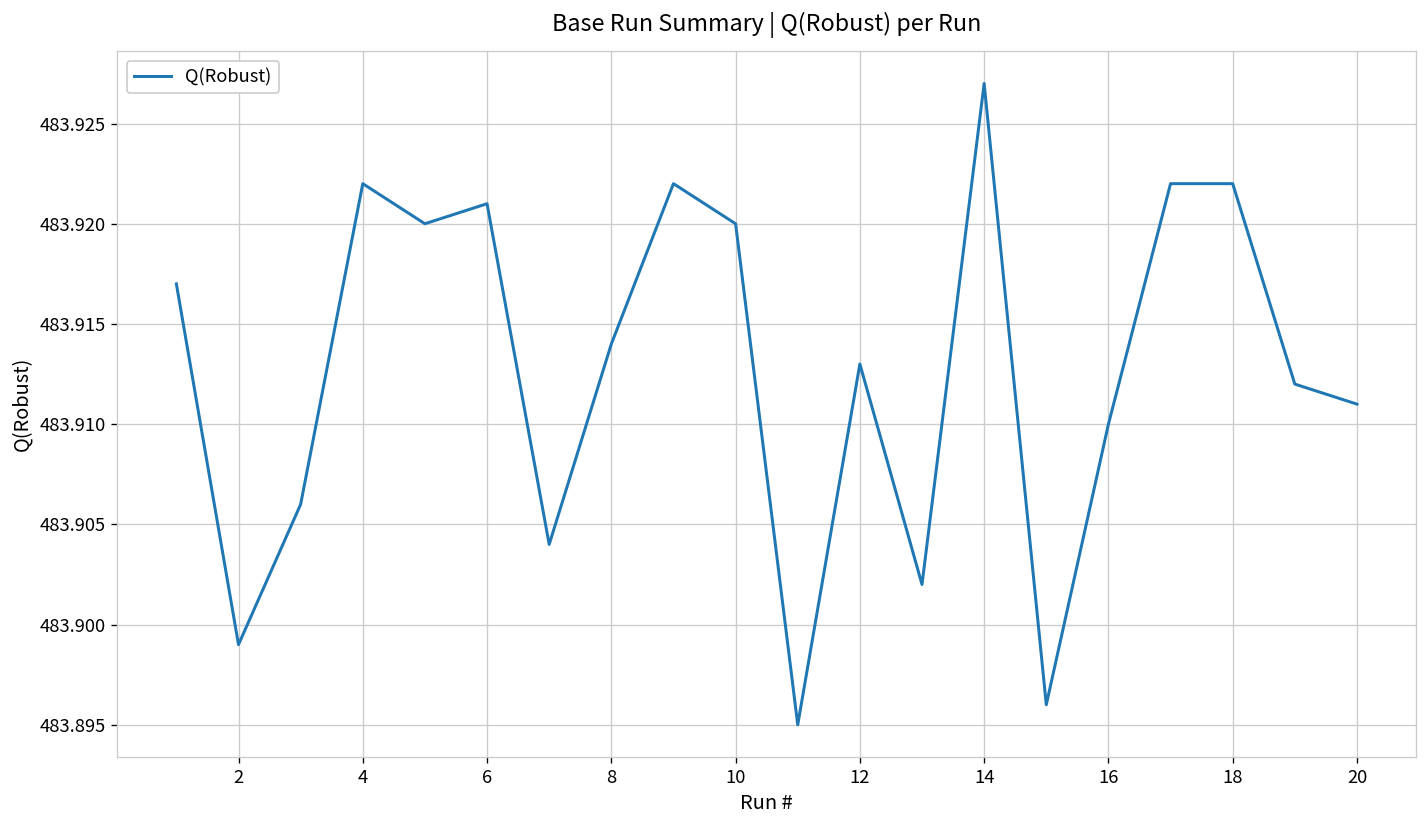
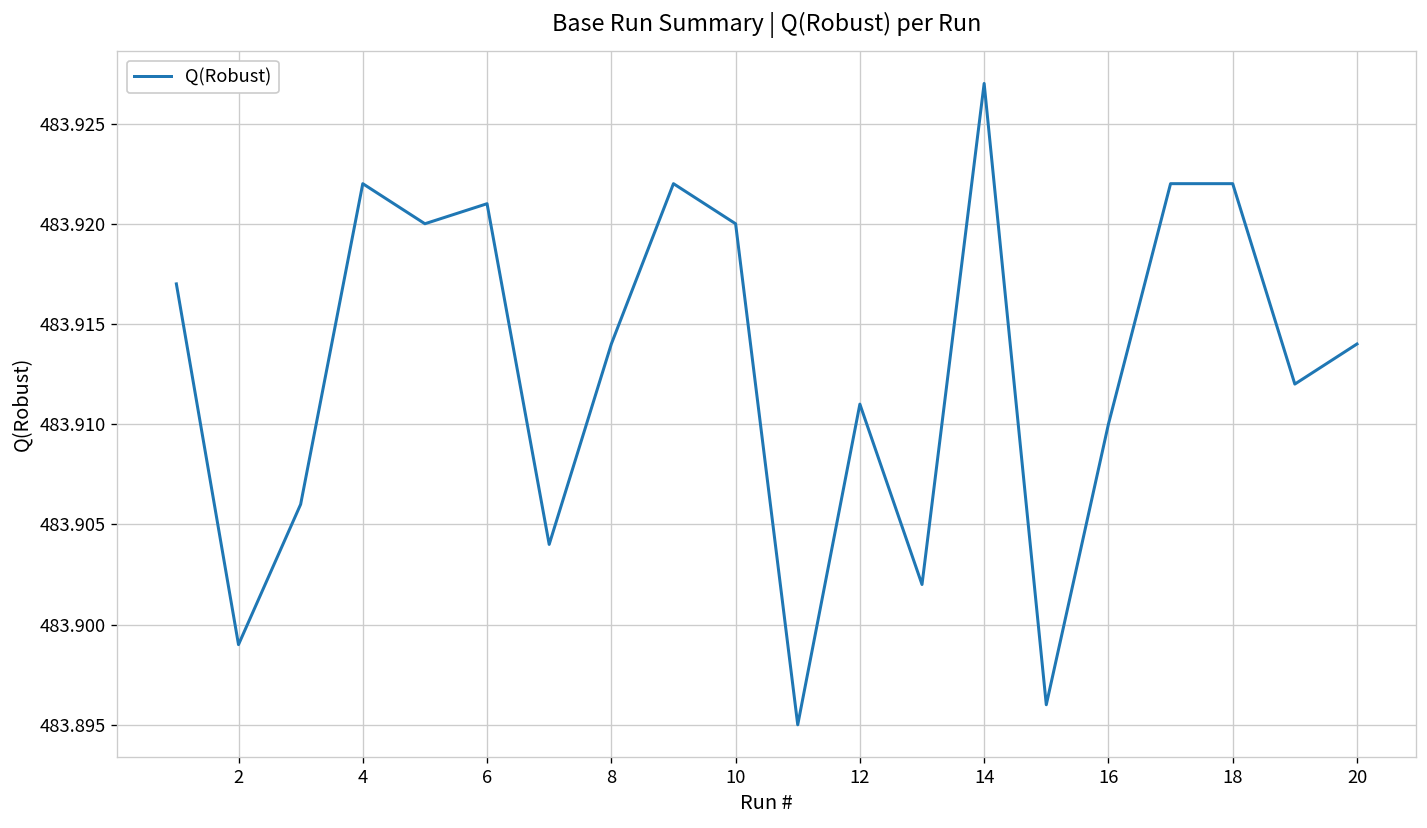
12: 483.913 -> 483.911
20: 483.911 -> 483.914
